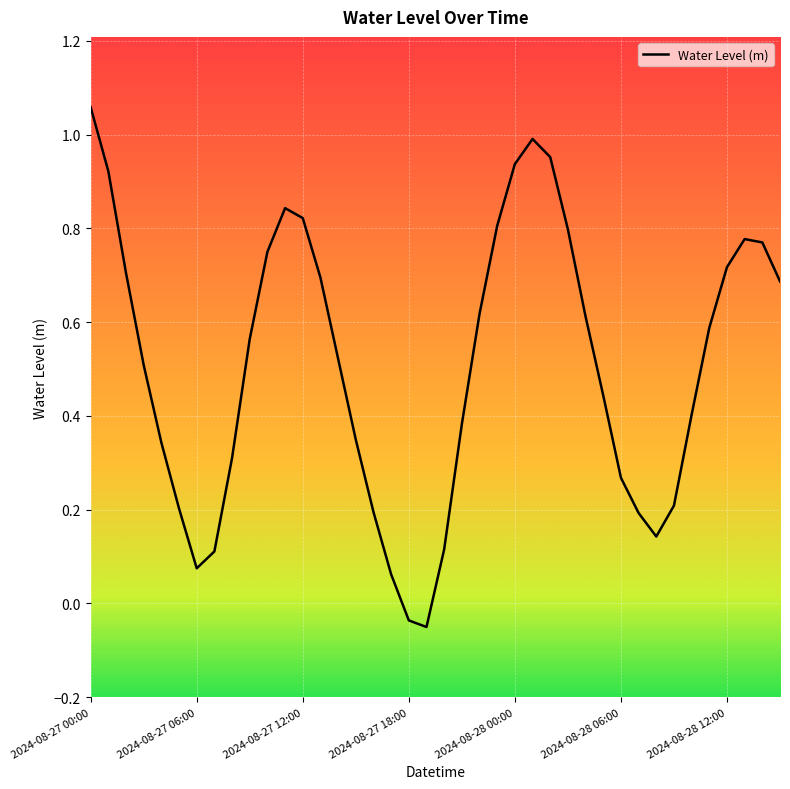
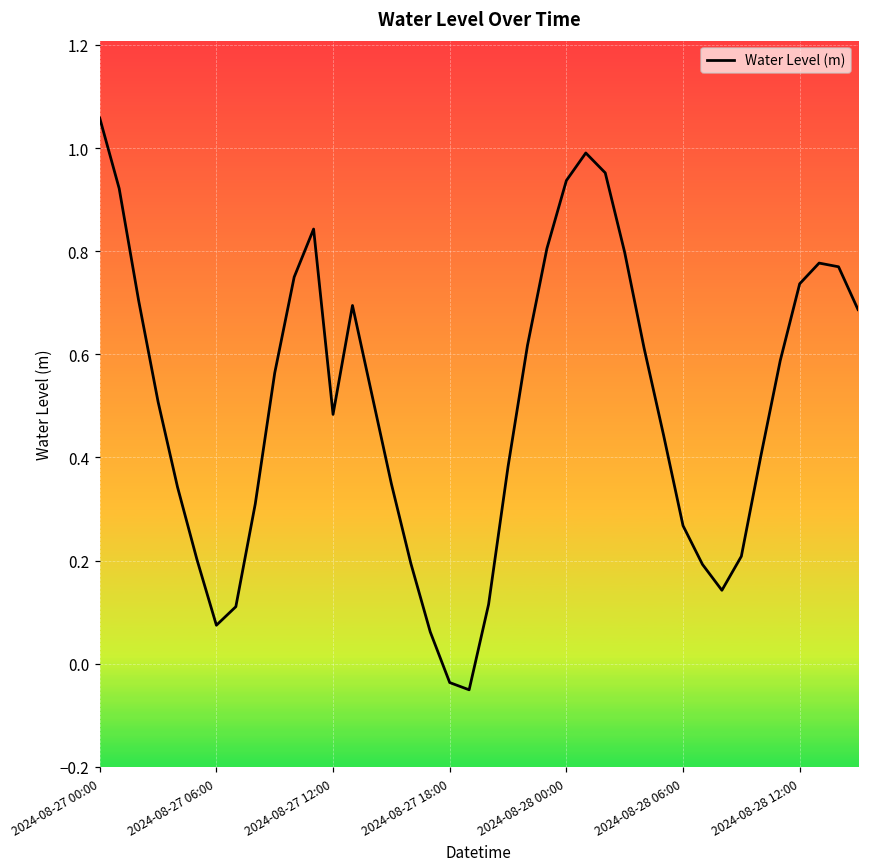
2024-08-27 12:00: 0.82 -> 0.48
2024-08-28 12:00: 0.72 -> 0.74
